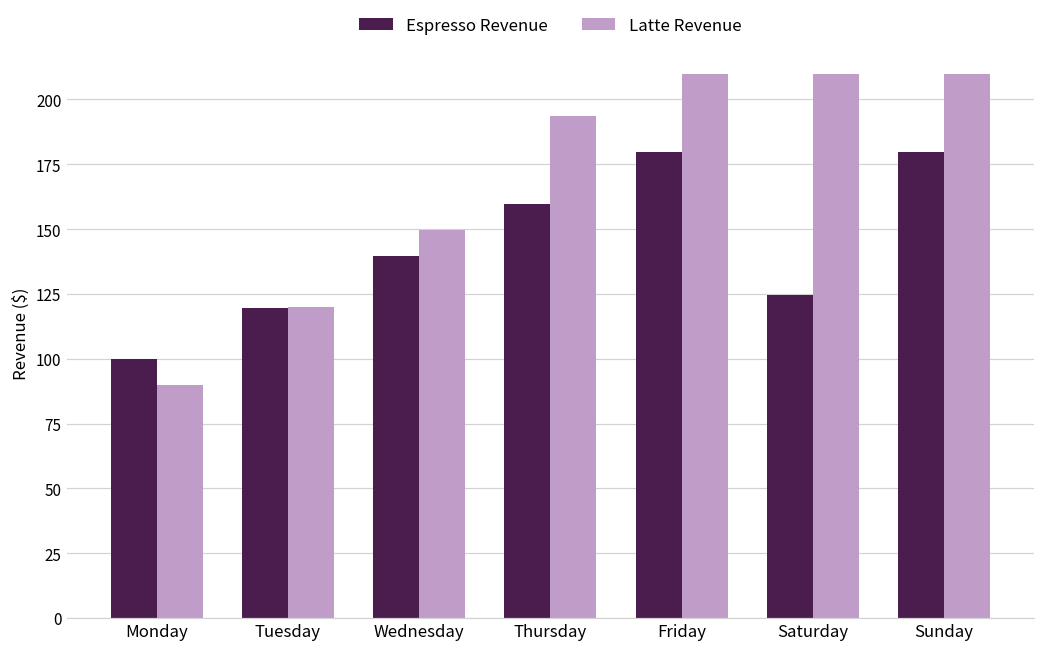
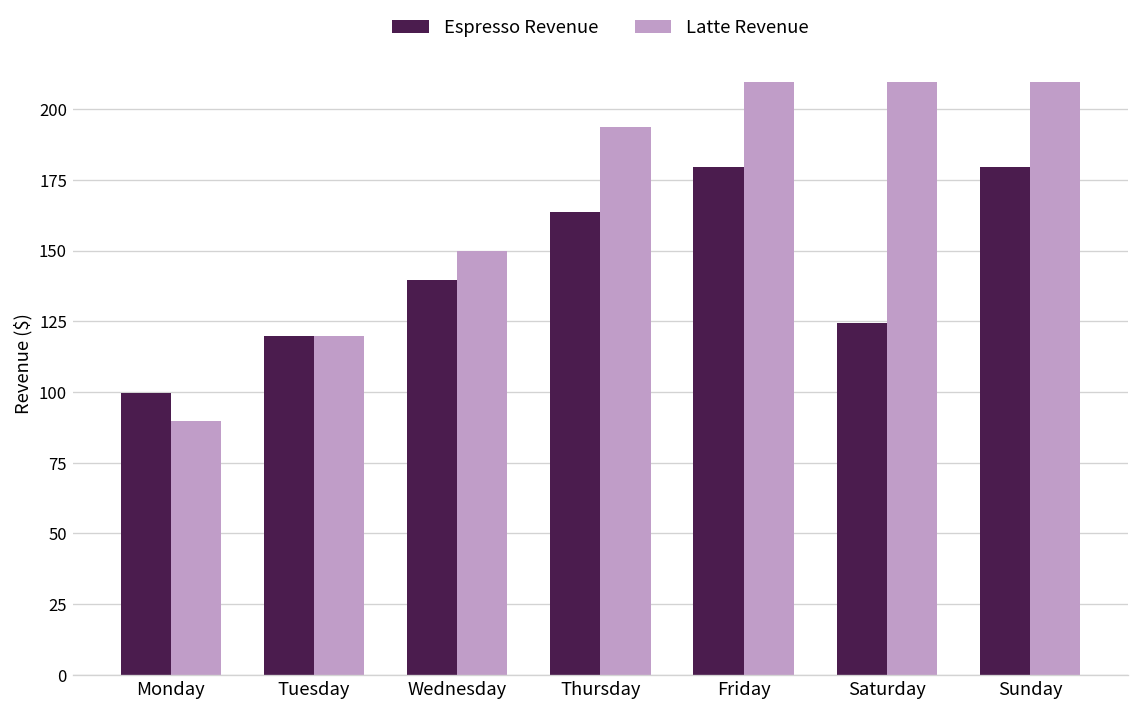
Espresso Revenue, Thursday: 160 -> 164
